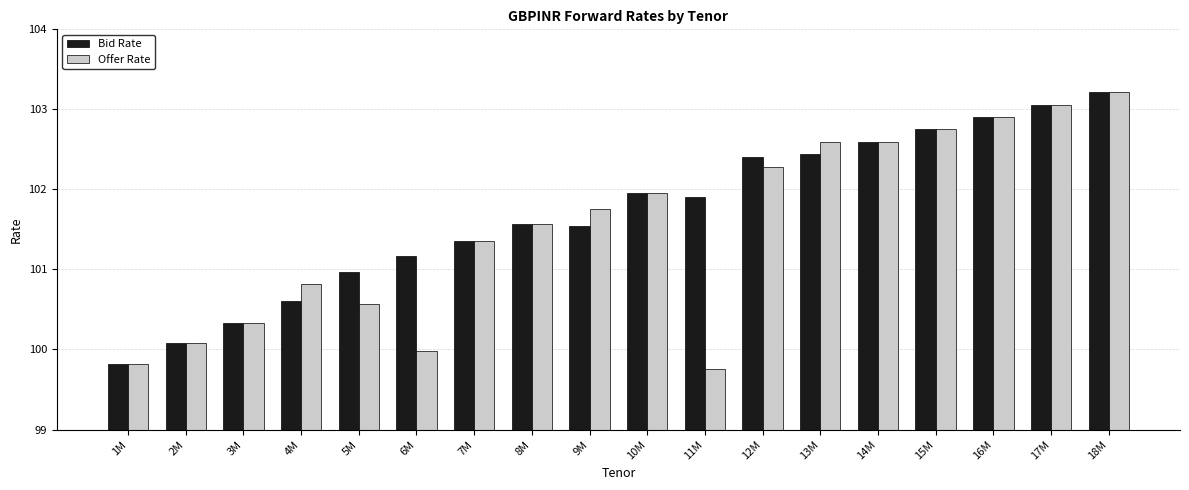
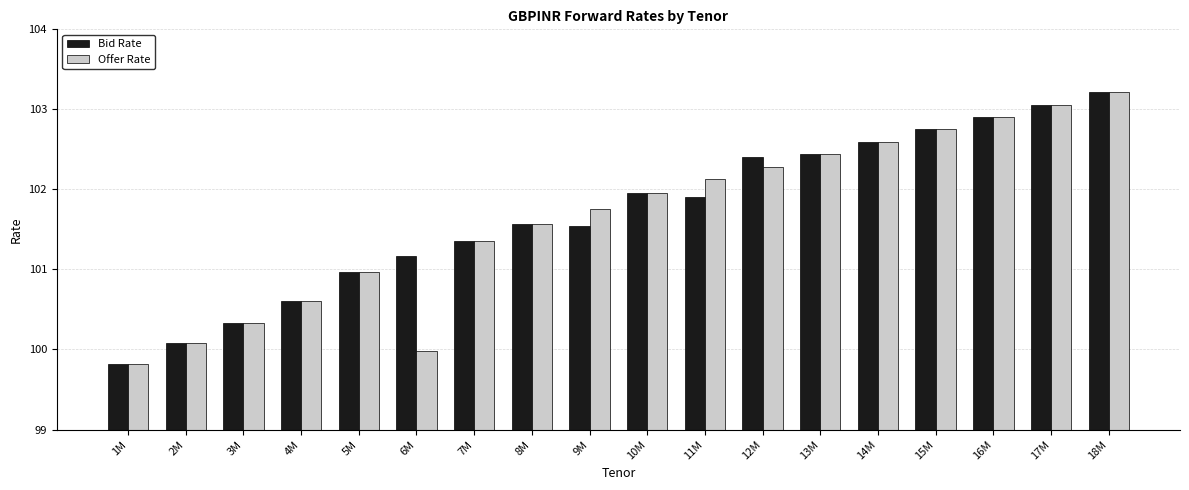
Offer Rate, 4M: 100.8 -> 100.6
Offer Rate, 5M: 100.6 -> 101.0
Offer Rate, 11M: 99.8 -> 102.1
Offer Rate, 13M: 102.6 -> 102.4
